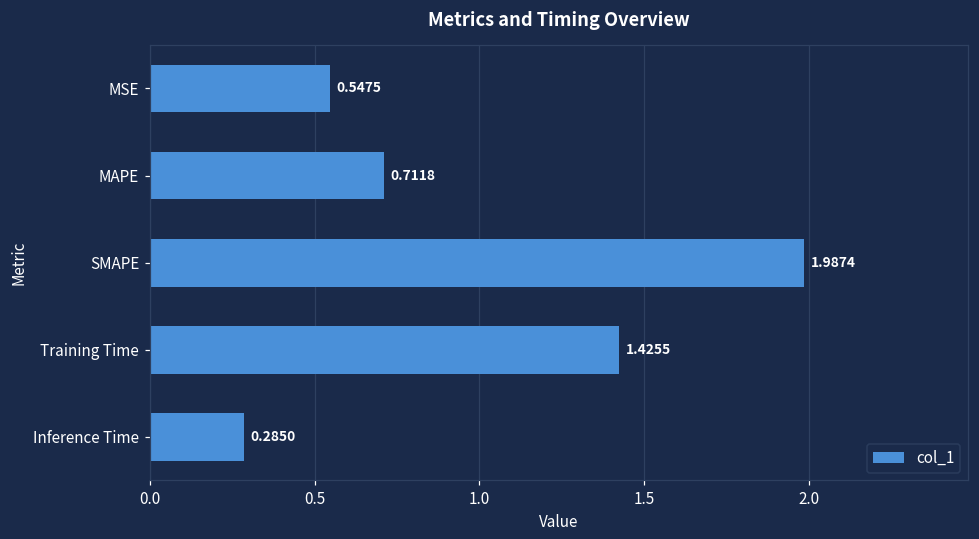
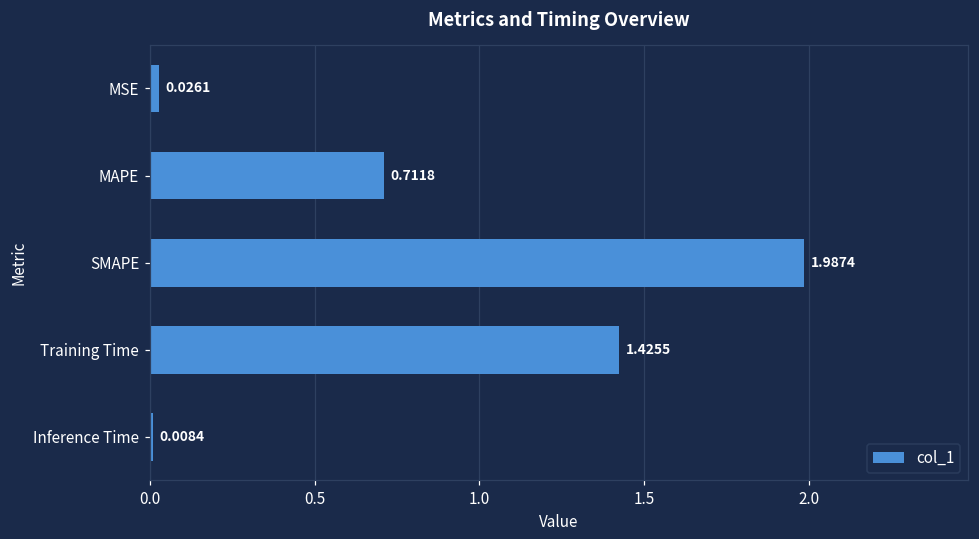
MSE: 0.5475 -> 0.0261
Inference Time: 0.2850 -> 0.0084
